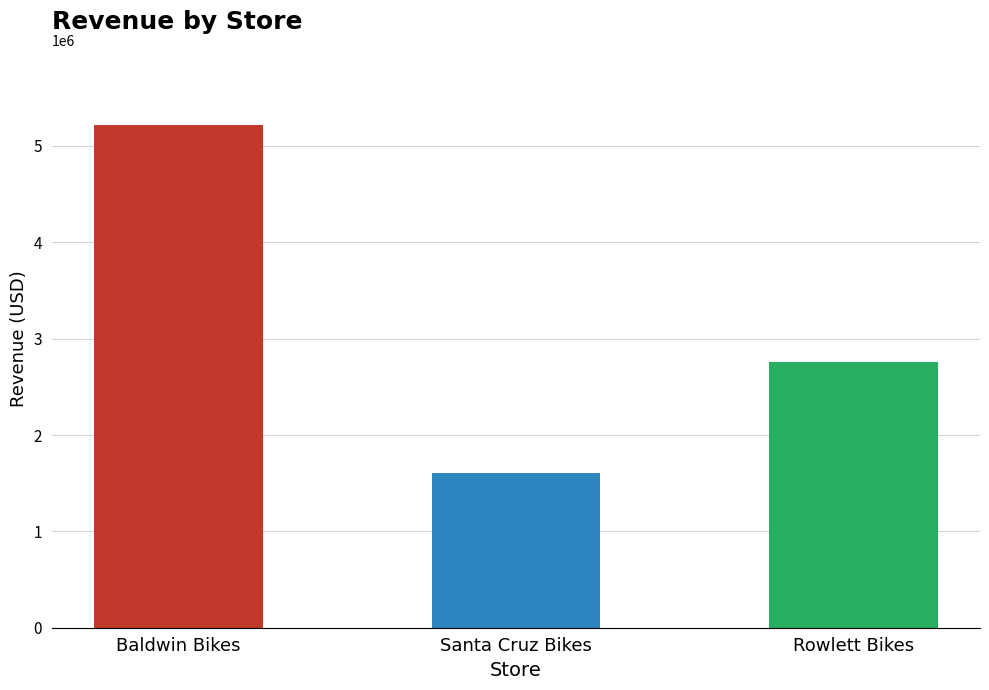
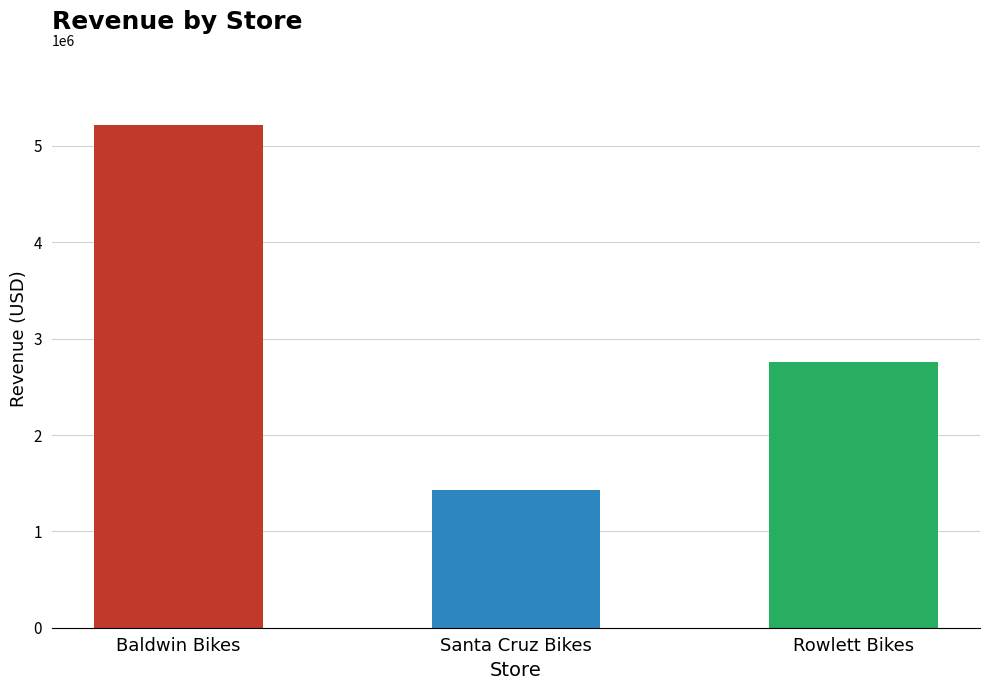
Santa Cruz Bikes: 1600000 -> 1400000
